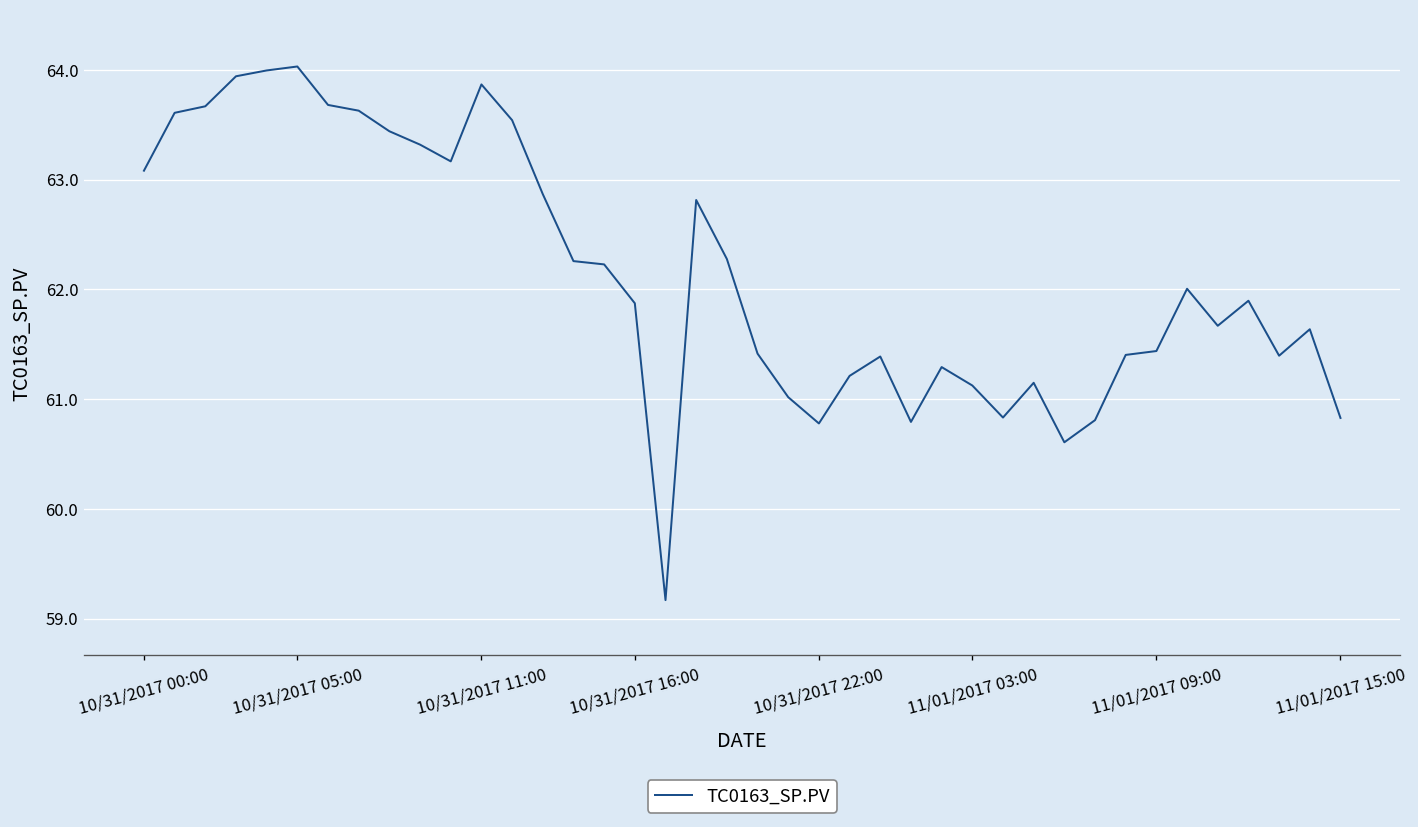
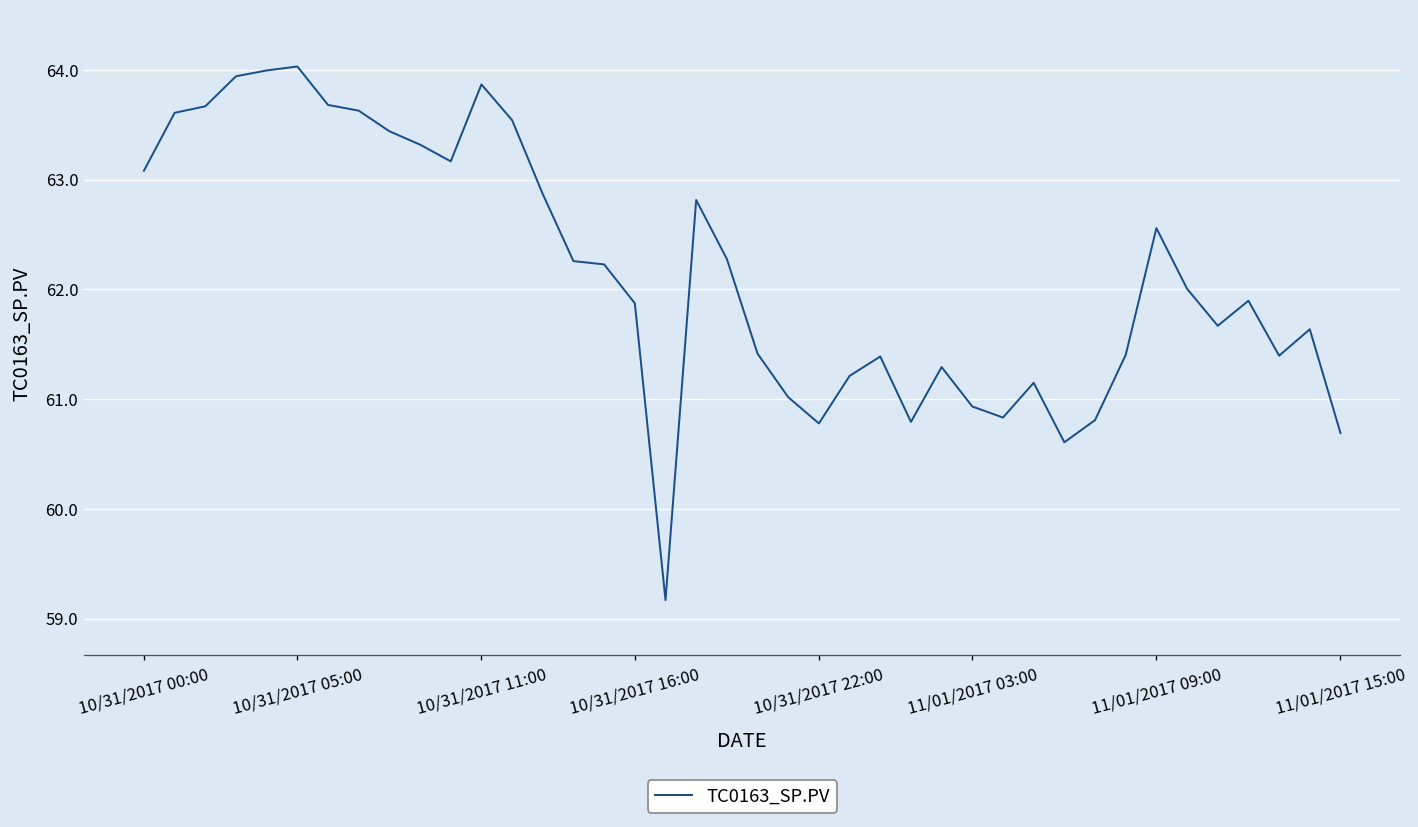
11/01/2017 03:00: 61.1 -> 60.9
11/01/2017 09:00: 61.4 -> 62.6
11/01/2017 15:00: 60.8 -> 60.7
